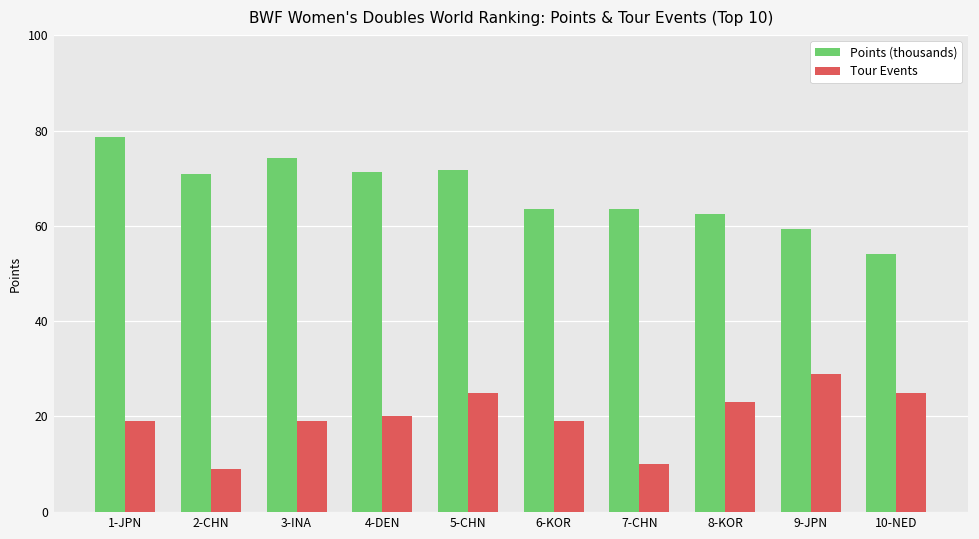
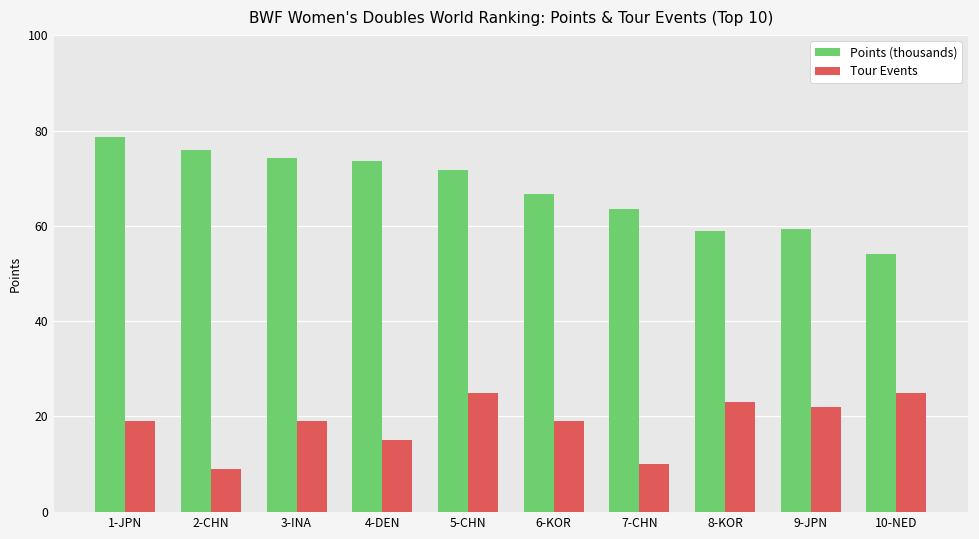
Points (thousands), 2-CHN: 71 -> 76
Points (thousands), 4-DEN: 71 -> 74
Tour Events, 4-DEN: 20 -> 15
Points (thousands), 6-KOR: 64 -> 67
Points (thousands), 8-KOR: 62 -> 59
Tour Events, 9-JPN: 29 -> 22
